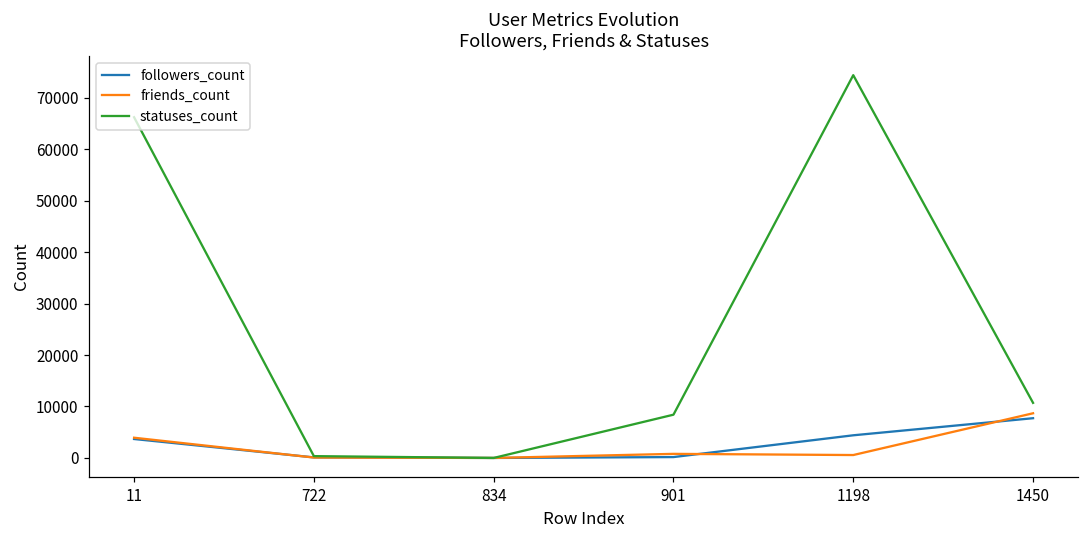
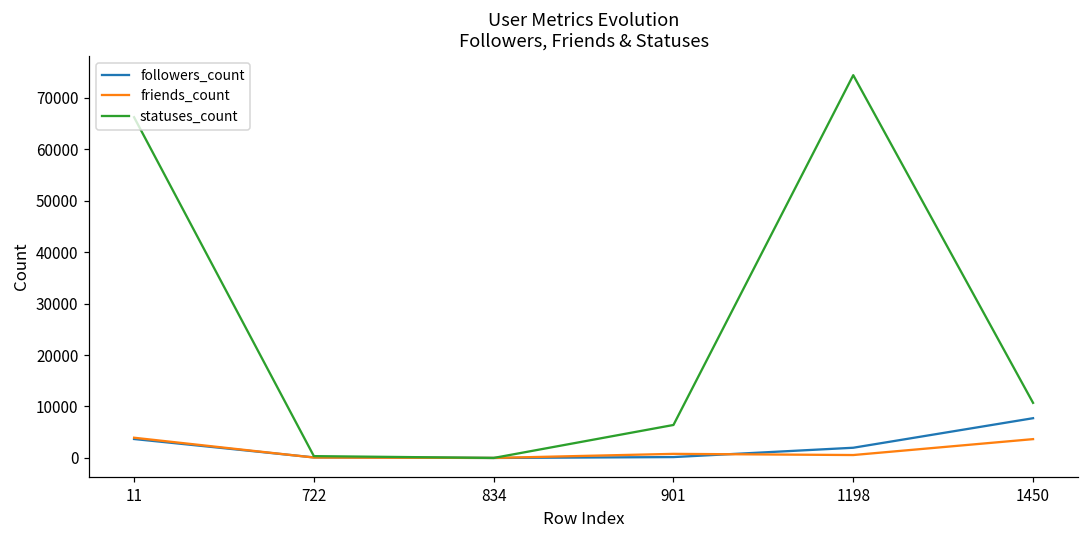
statuses_count, 901: 8000 -> 6000
followers_count, 1198: 4000 -> 2000
friends_count, 1450: 9000 -> 4000
